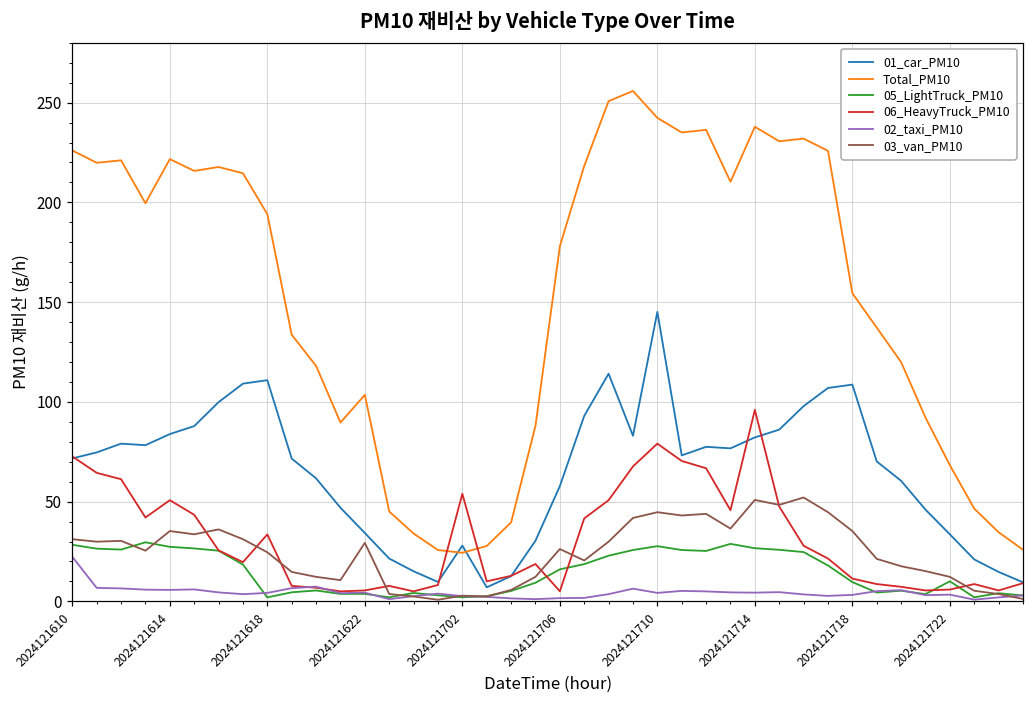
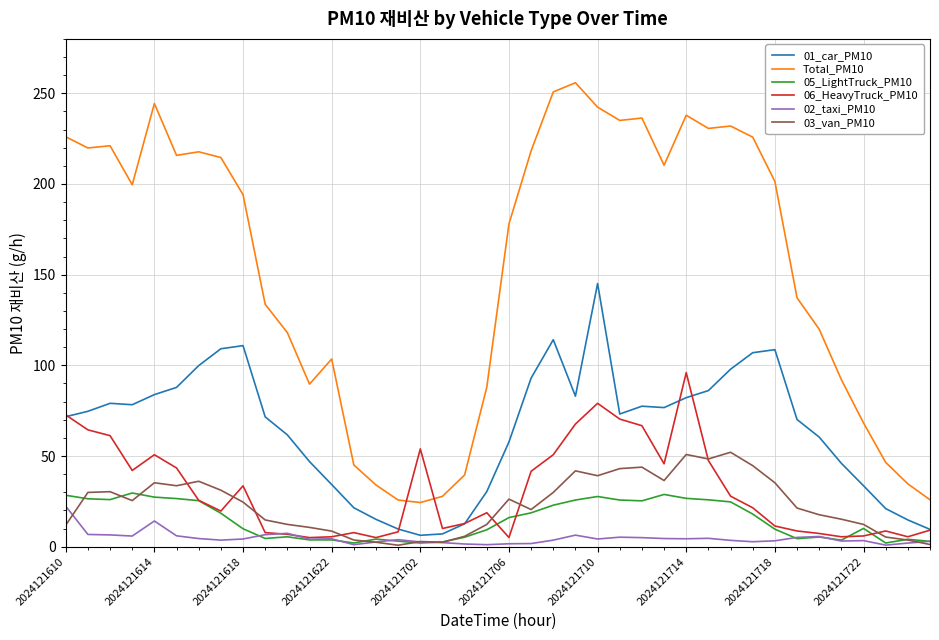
03_van_PM10, 2024121610: 31 -> 12
Total_PM10, 2024121614: 222 -> 244
02_taxi_PM10, 2024121614: 6 -> 14
05_LightTruck_PM10, 2024121618: 2 -> 10
03_van_PM10, 2024121622: 29 -> 9
01_car_PM10, 2024121702: 28 -> 6
03_van_PM10, 2024121710: 45 -> 39
Total_PM10, 2024121718: 154 -> 201
